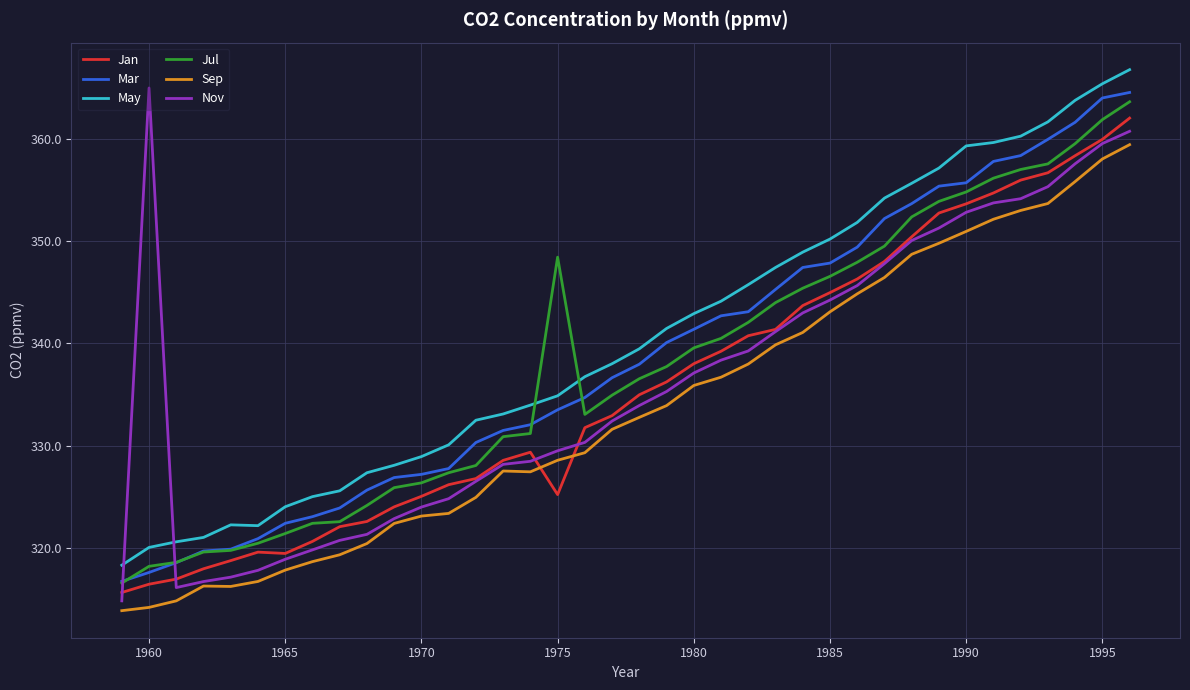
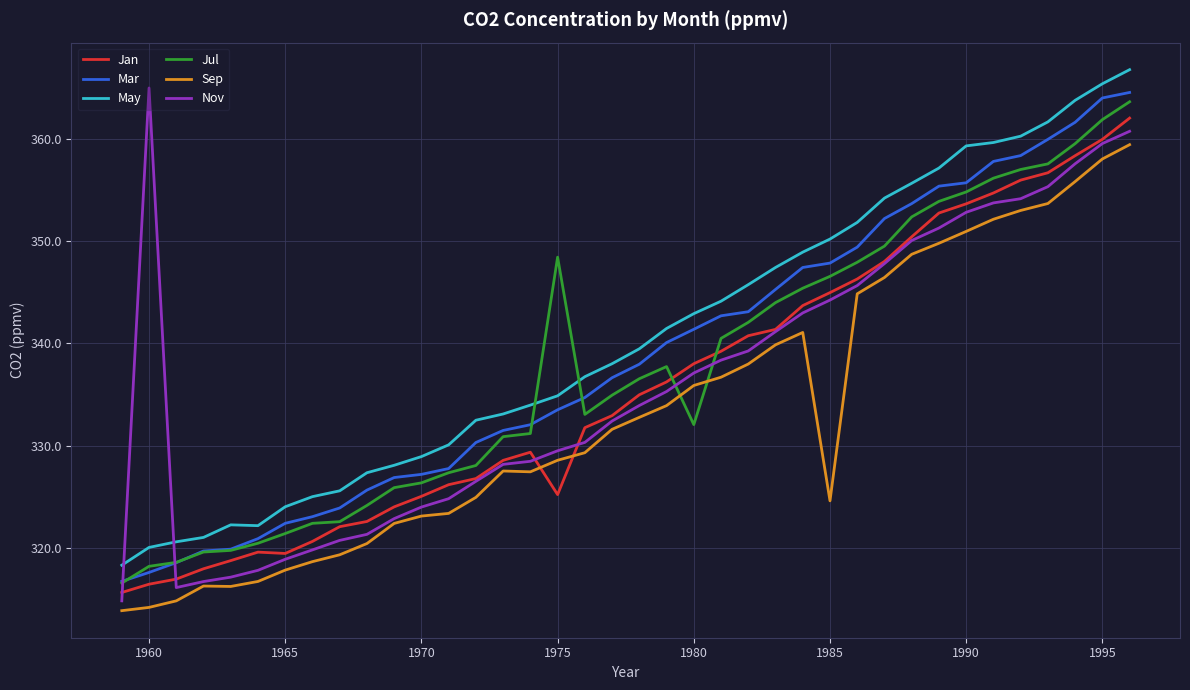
Jul, 1980: 339.6 -> 332.1
Sep, 1985: 343.1 -> 324.6
